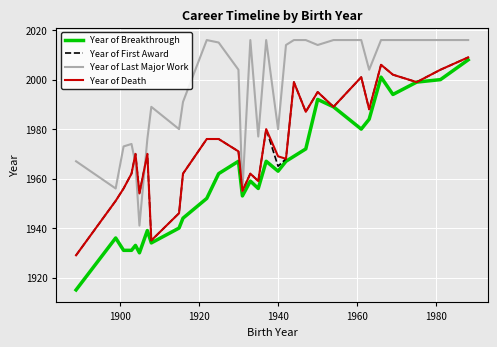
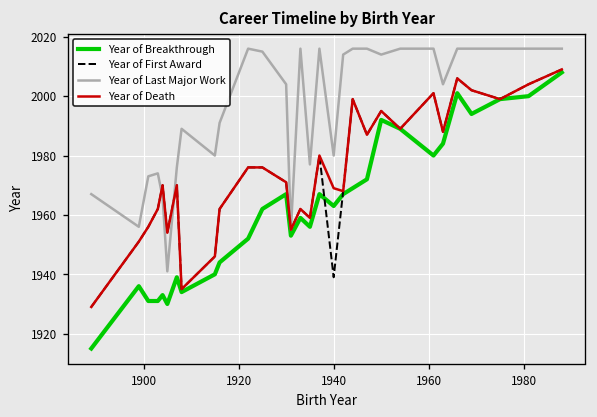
Year of First Award, 1940: 1965 -> 1939
